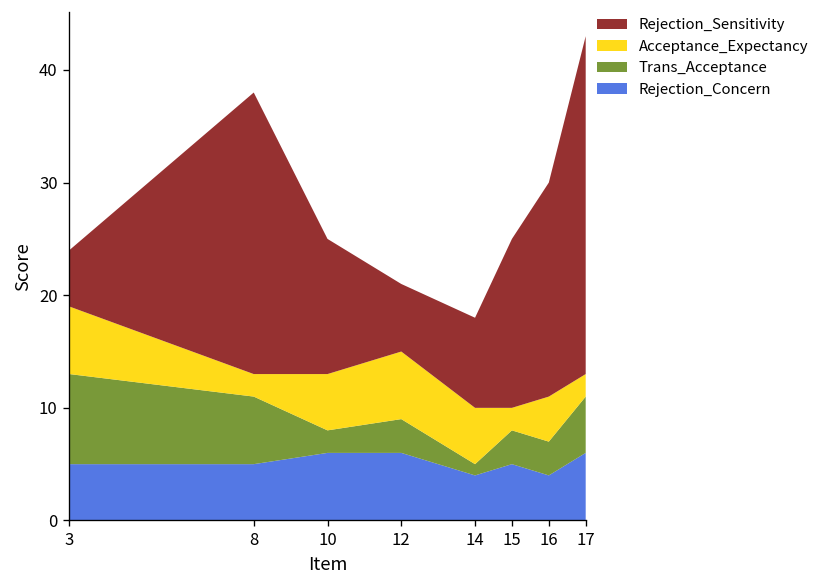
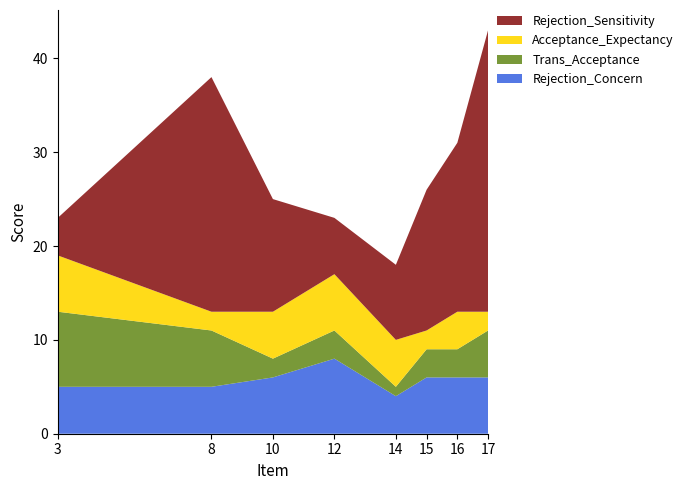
Rejection_Sensitivity, 3: 5 -> 4
Rejection_Concern, 12: 6 -> 8
Rejection_Concern, 15: 5 -> 6
Rejection_Concern, 16: 4 -> 6
Rejection_Sensitivity, 16: 19 -> 18
